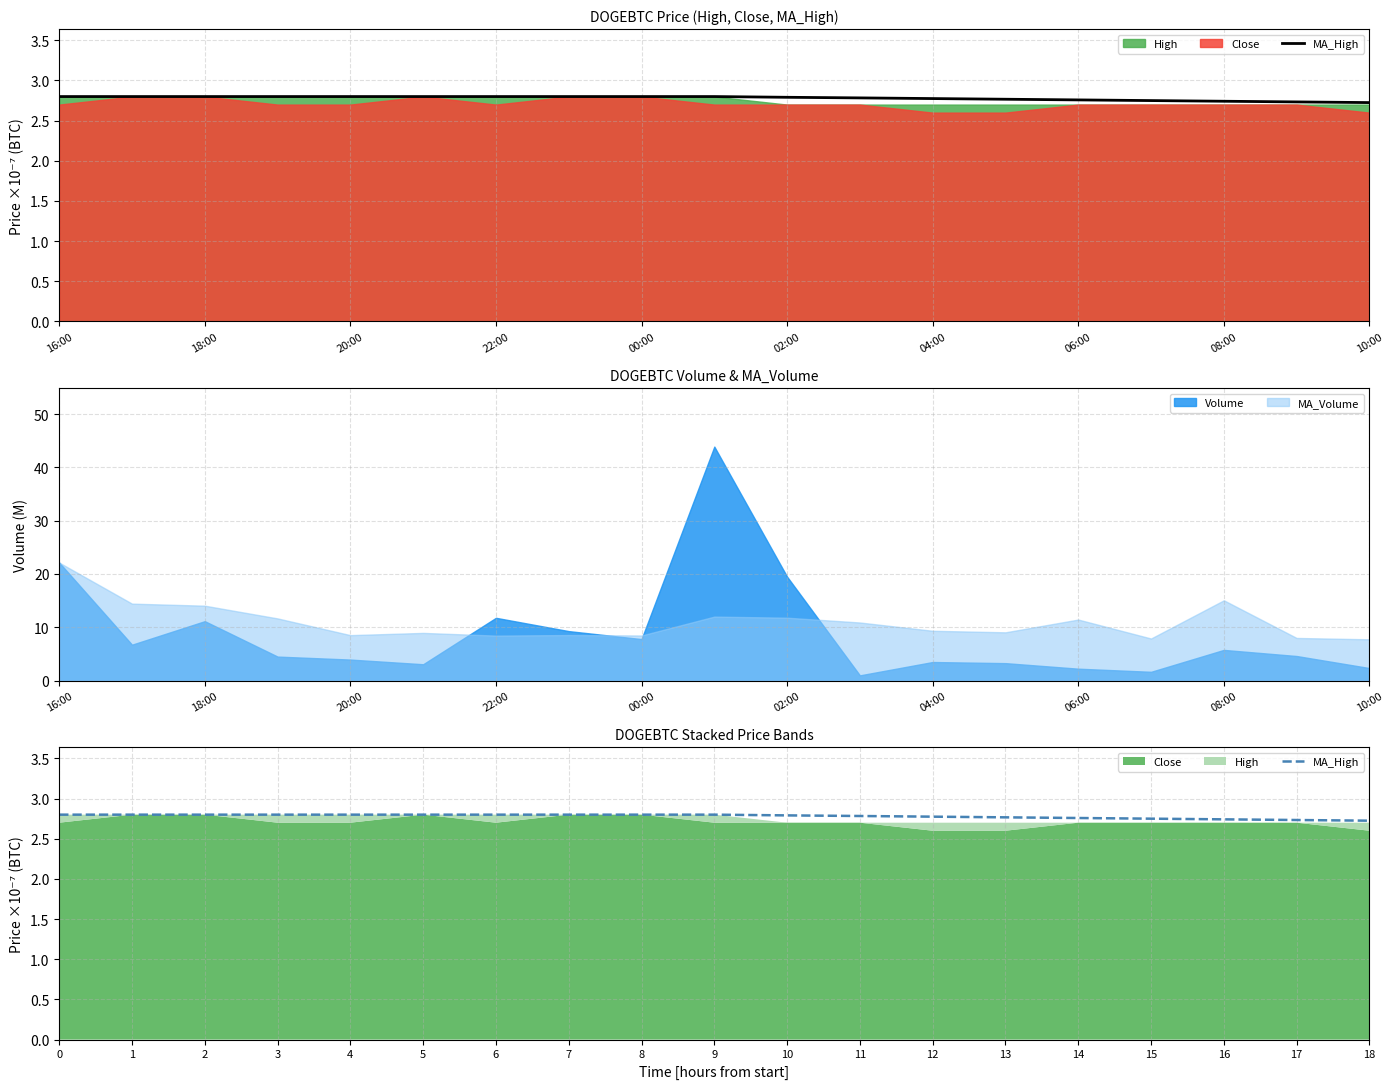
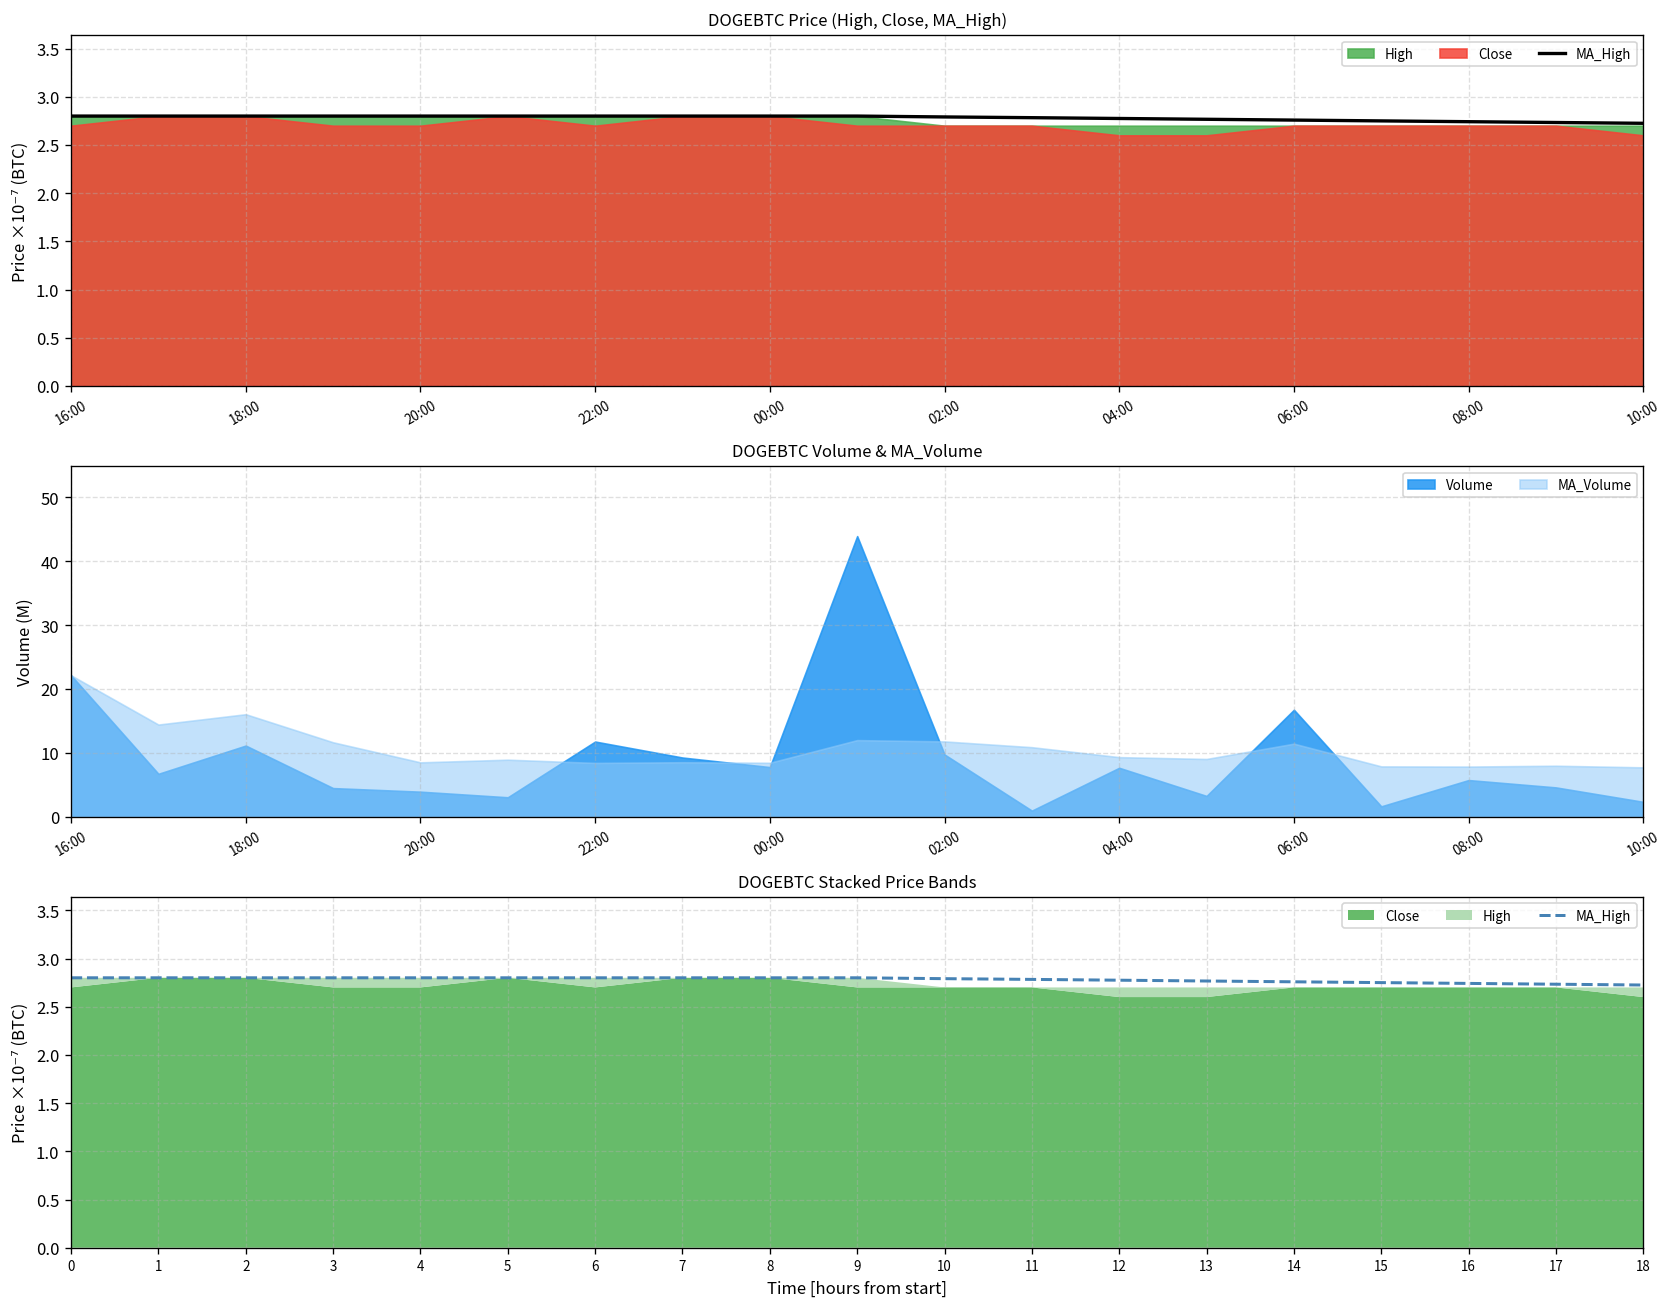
DOGEBTC Volume & MA_Volume, MA_Volume, 18:00: 14 -> 16
DOGEBTC Volume & MA_Volume, Volume, 02:00: 19 -> 10
DOGEBTC Volume & MA_Volume, Volume, 04:00: 3 -> 8
DOGEBTC Volume & MA_Volume, Volume, 06:00: 2 -> 17
DOGEBTC Volume & MA_Volume, MA_Volume, 08:00: 15 -> 8
